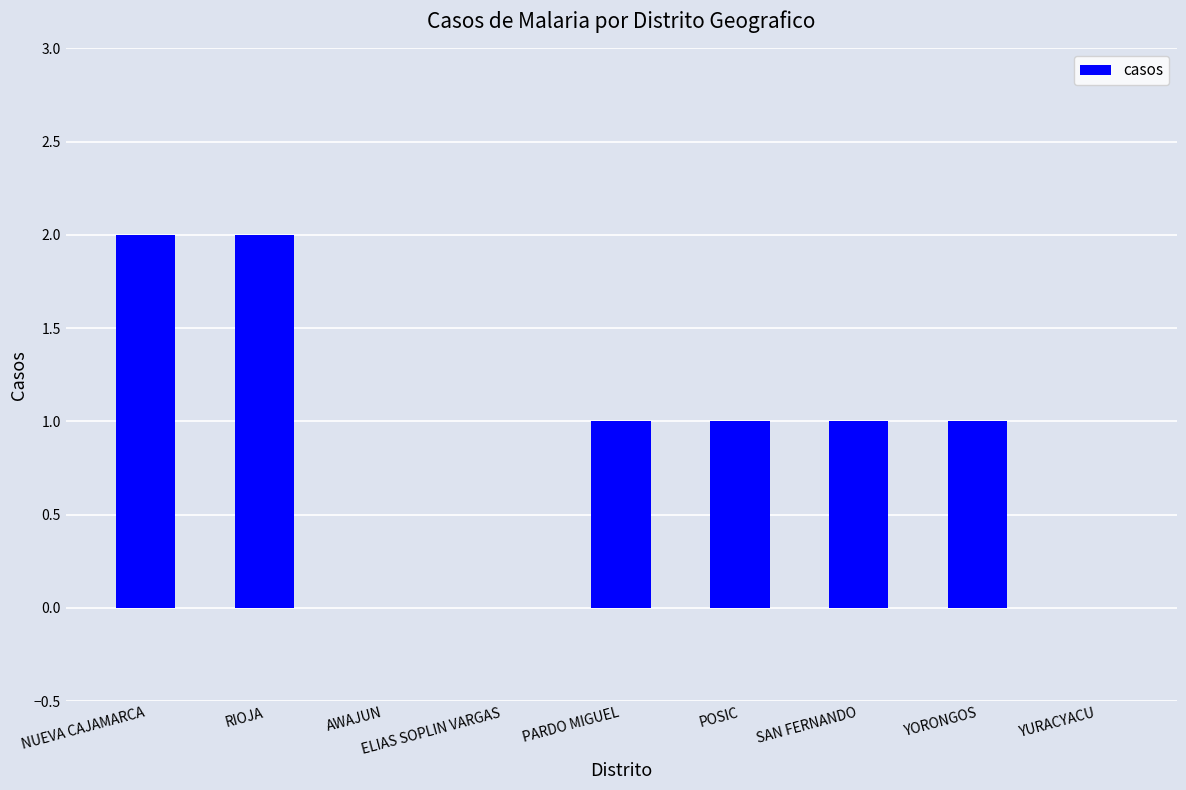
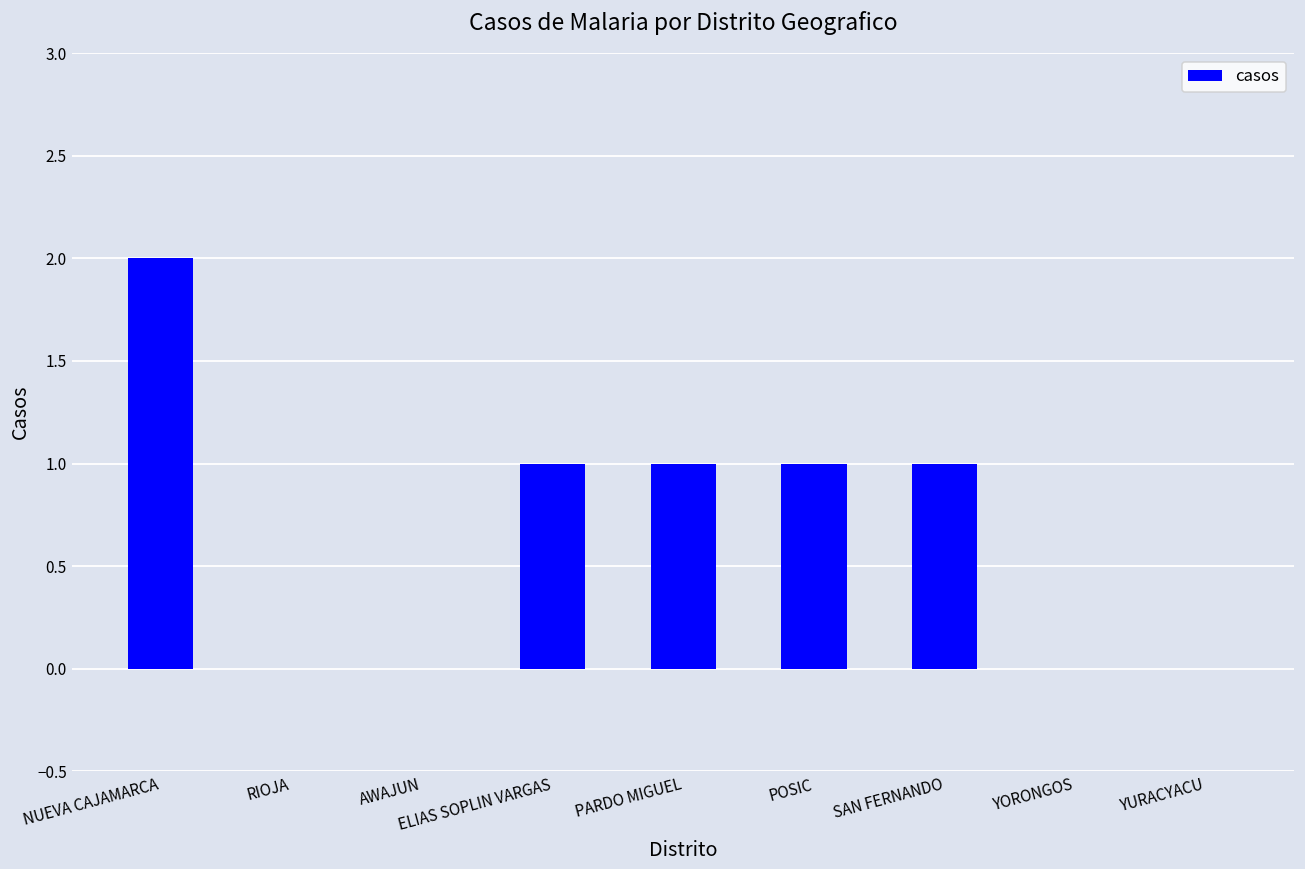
RIOJA: 2 -> 0
ELIAS SOPLIN VARGAS: 0 -> 1
YORONGOS: 1 -> 0
